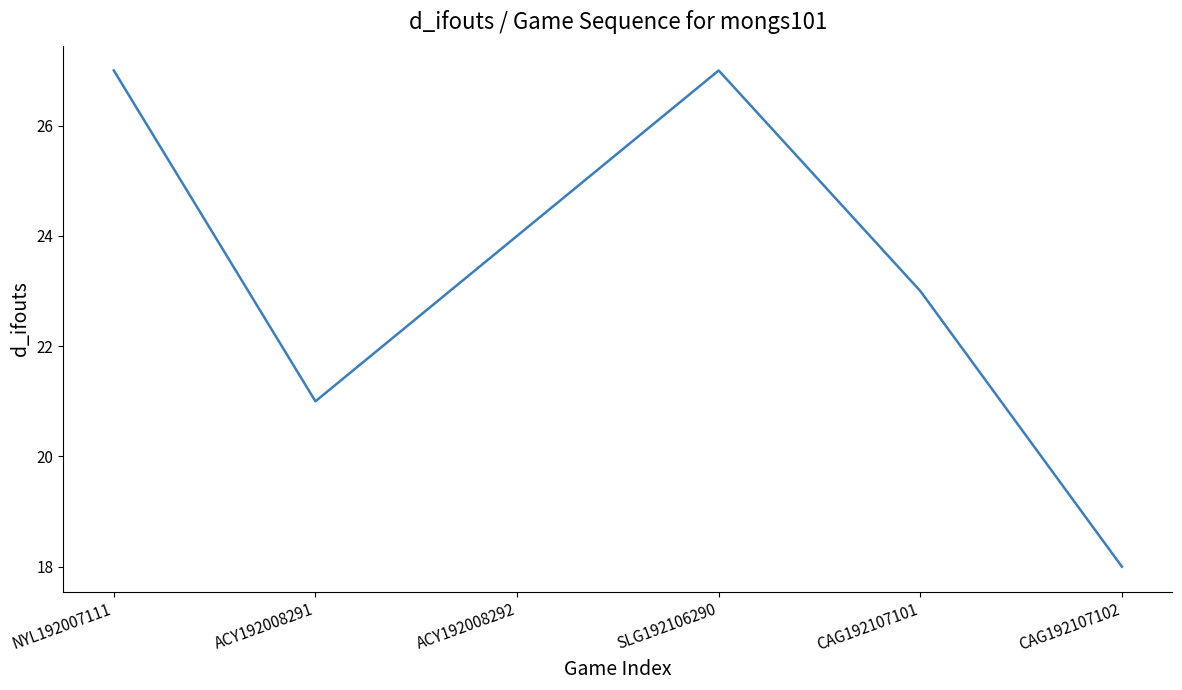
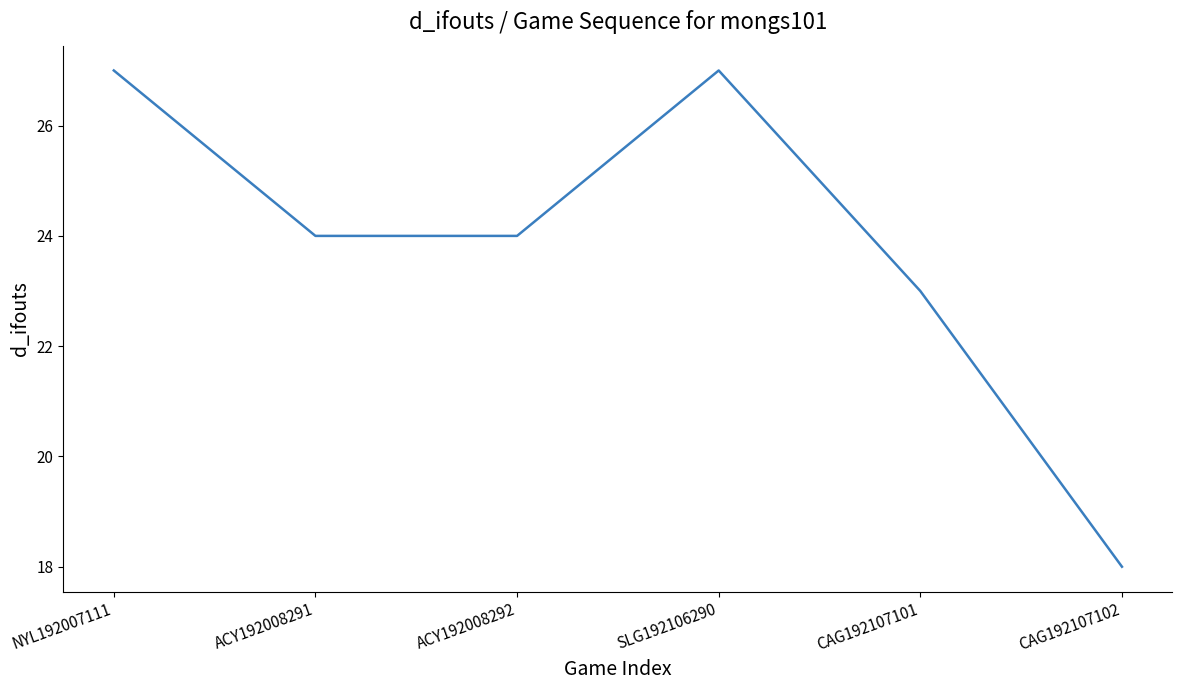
ACY192008291: 21 -> 24
